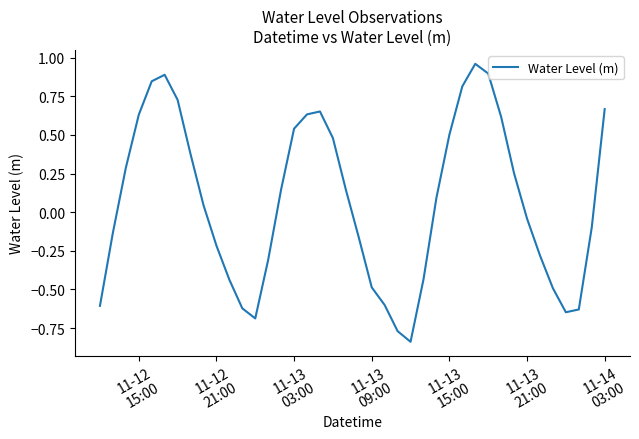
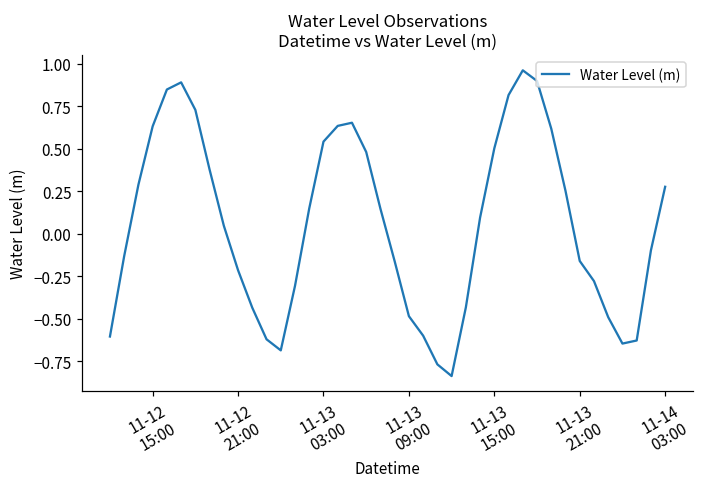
11-13 21:00: -0.04 -> -0.16
11-14 03:00: 0.67 -> 0.28
